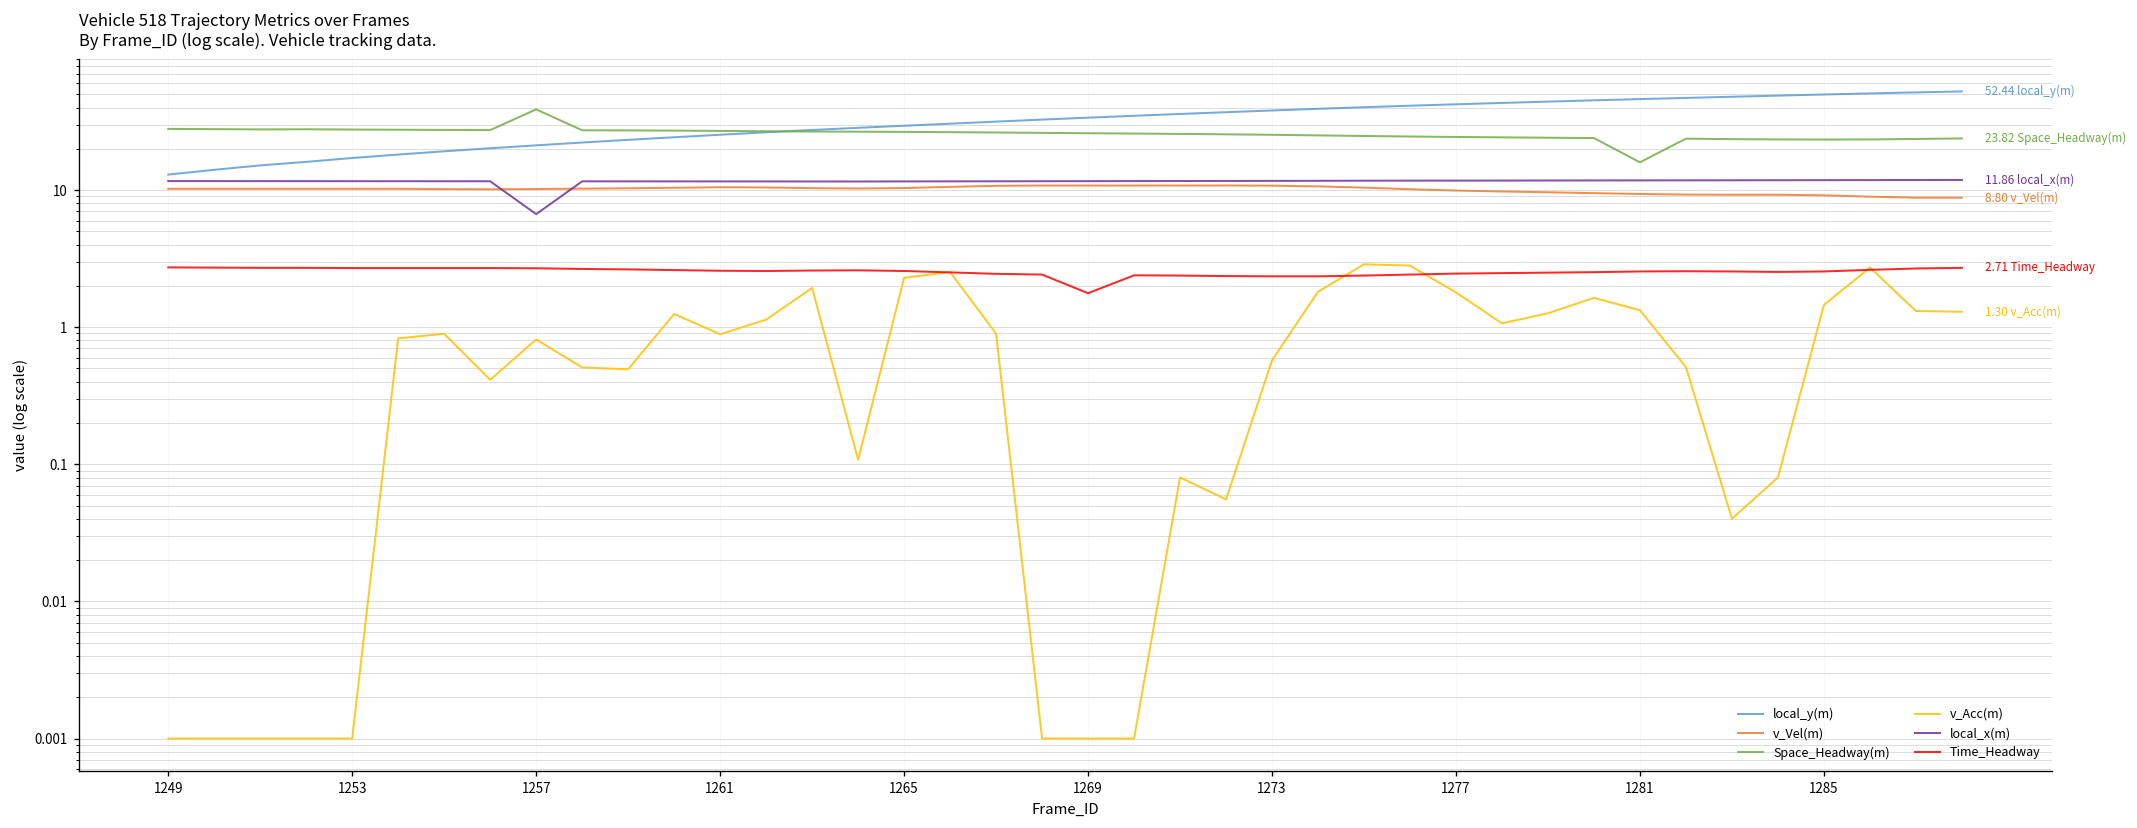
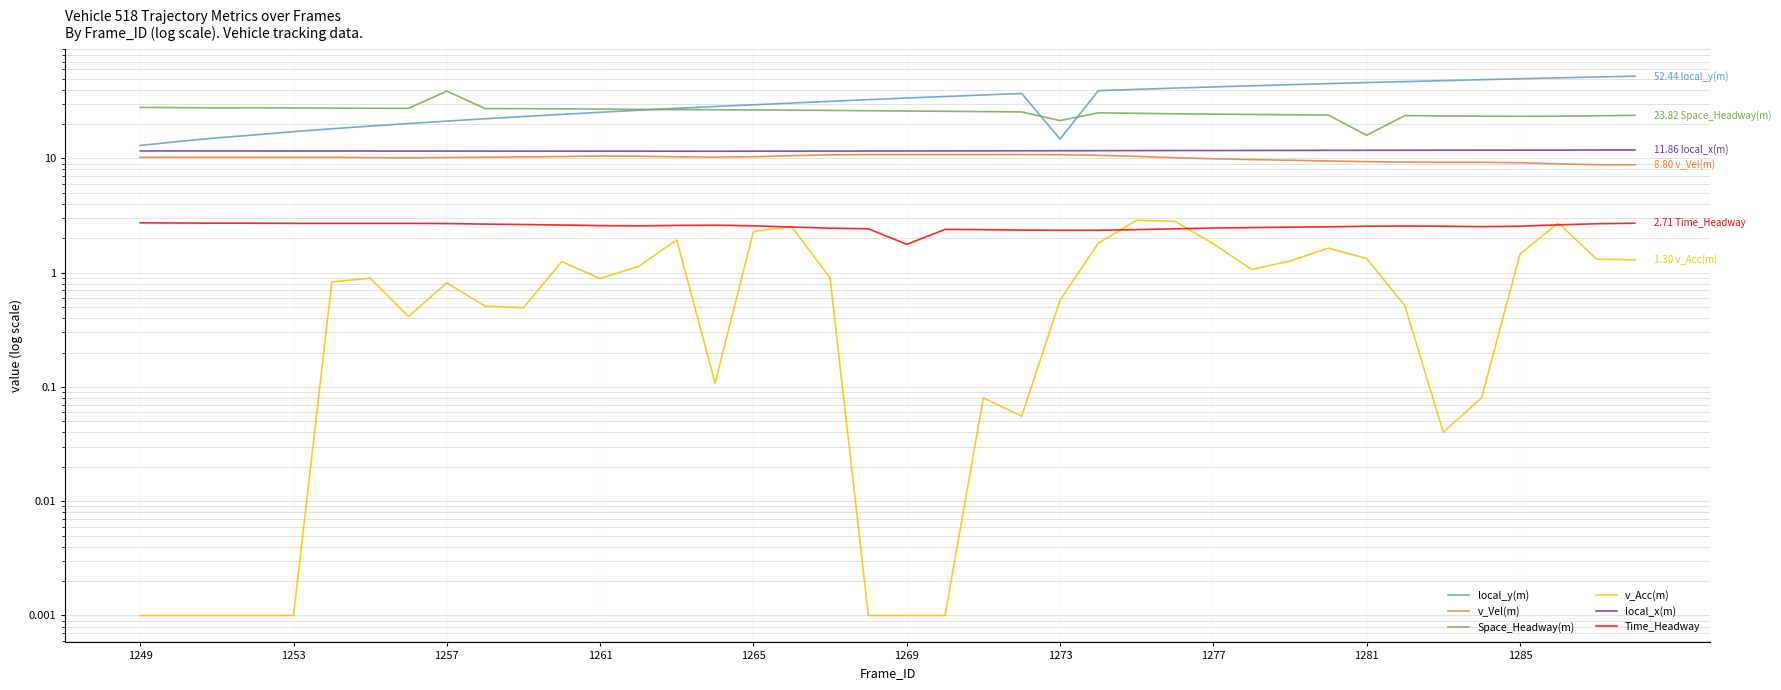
local_x(m), 1257: 7 -> 12
local_y(m), 1273: 38 -> 15
Space_Headway(m), 1273: 25 -> 21
